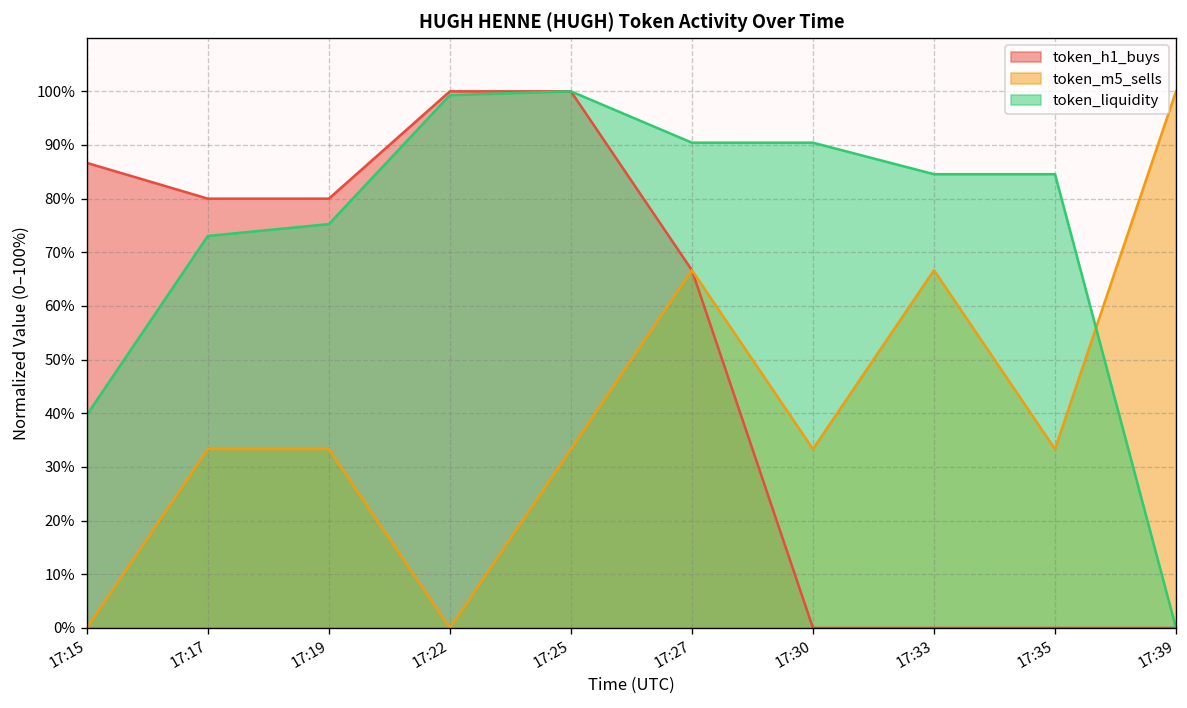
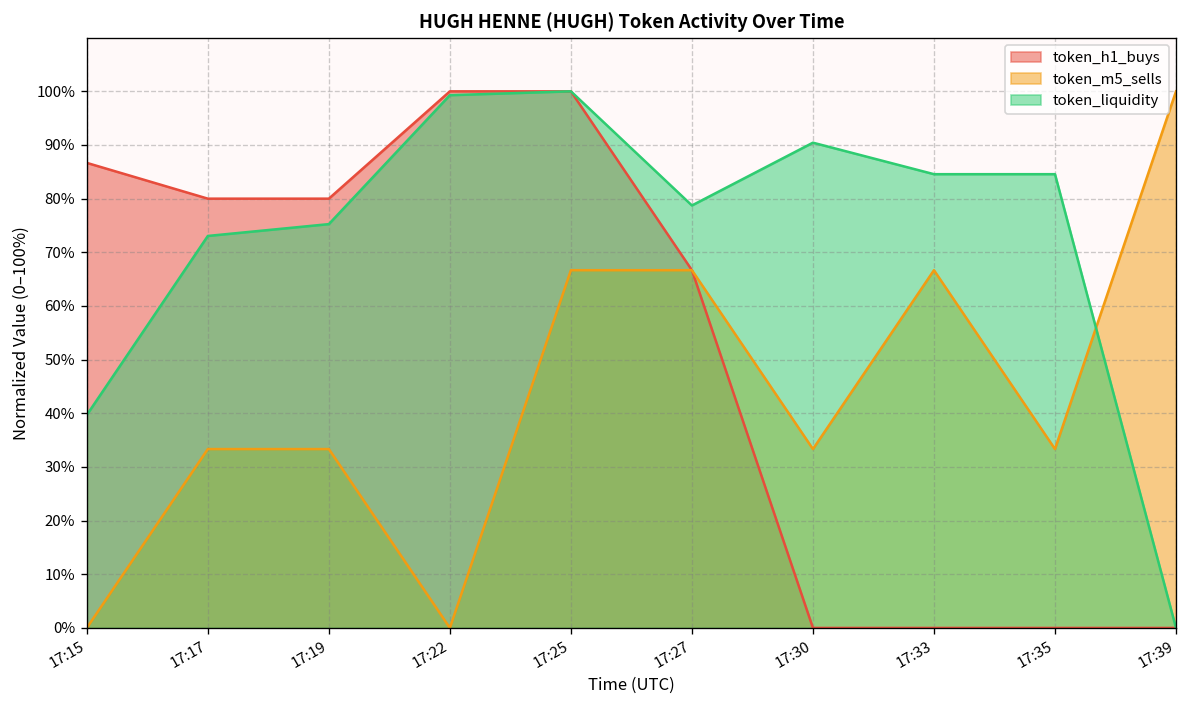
token_m5_sells, 17:25: 33% -> 67%
token_liquidity, 17:27: 90% -> 79%
